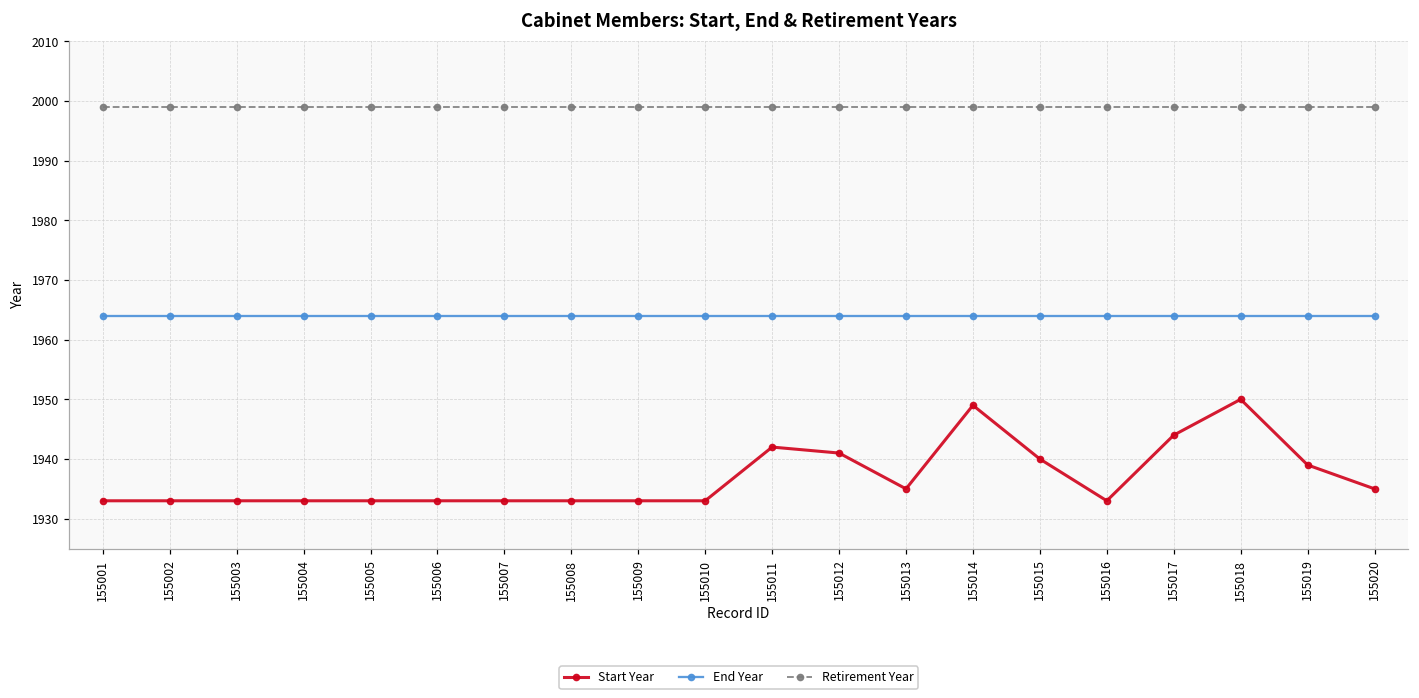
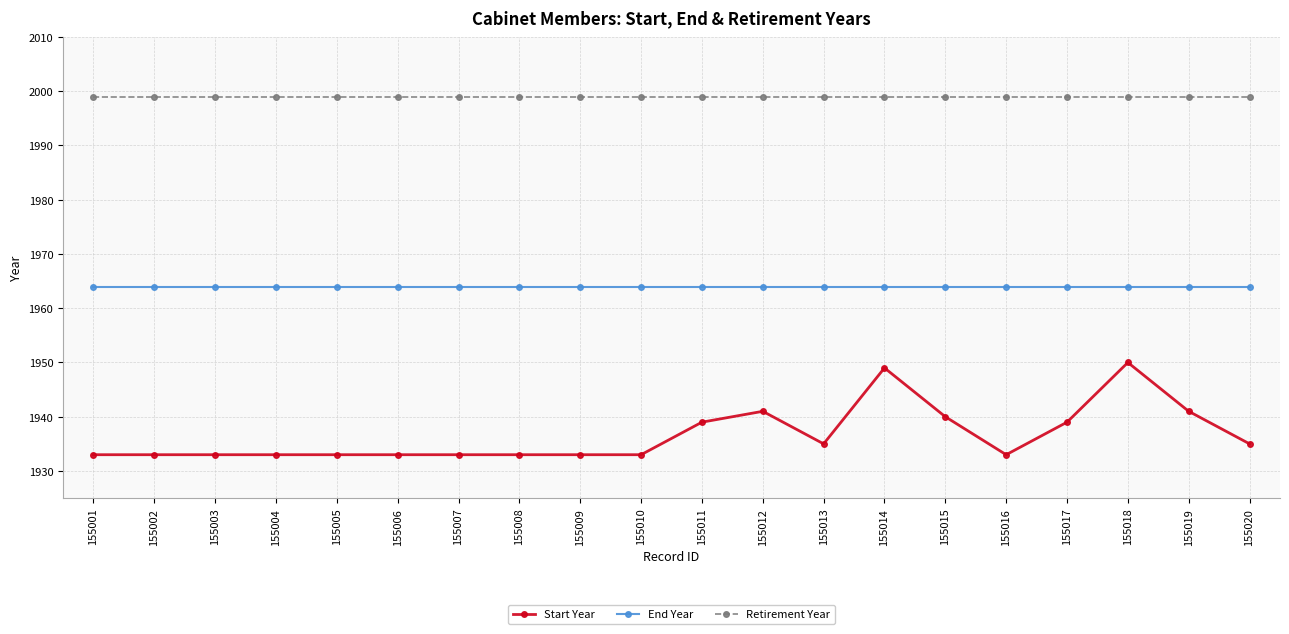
Start Year, 155011: 1942 -> 1939
Start Year, 155017: 1944 -> 1939
Start Year, 155019: 1939 -> 1941
